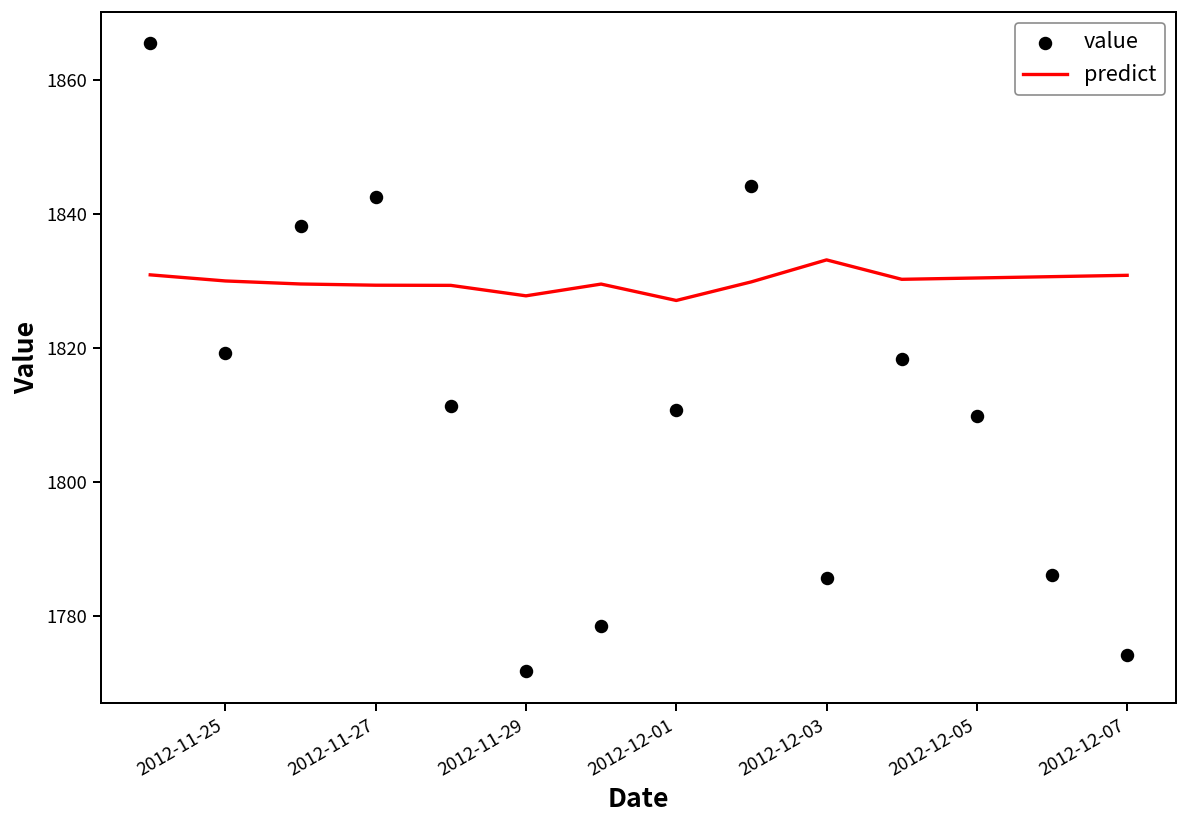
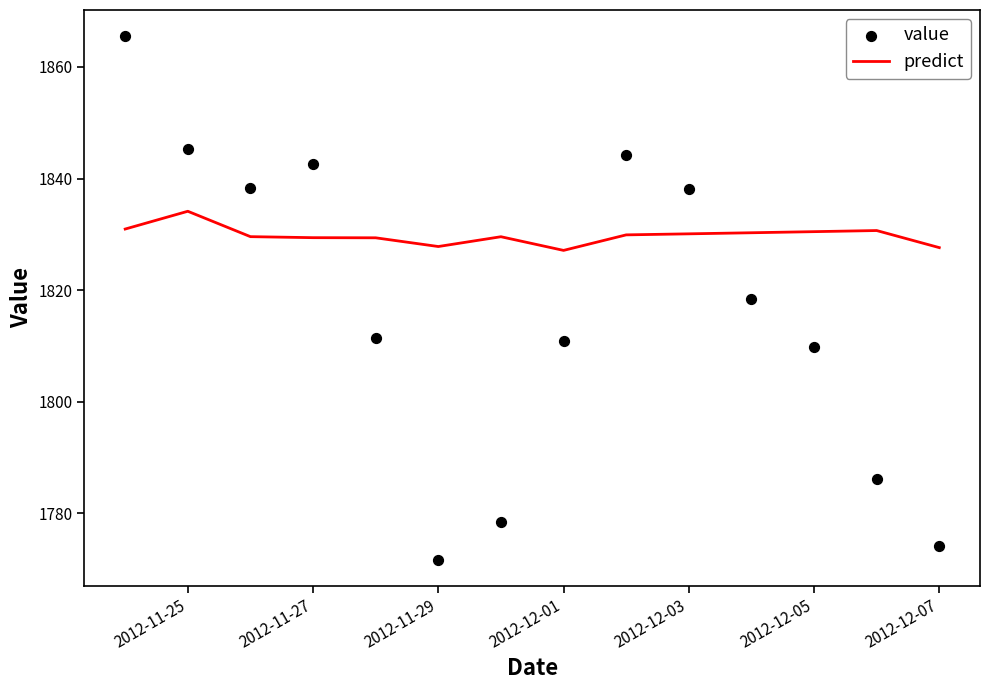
predict, 2012-11-25: 1830 -> 1834
value, 2012-11-25: 1819 -> 1845
predict, 2012-12-03: 1833 -> 1830
value, 2012-12-03: 1786 -> 1838
predict, 2012-12-07: 1831 -> 1828
